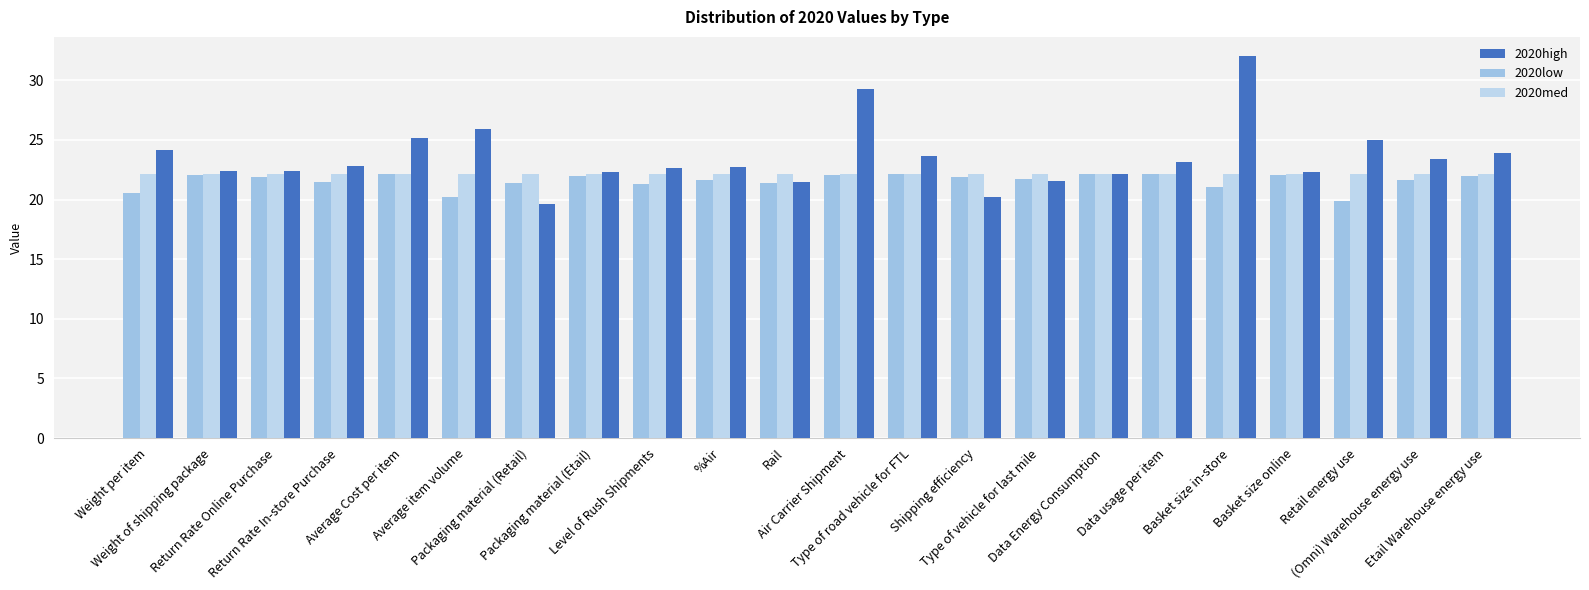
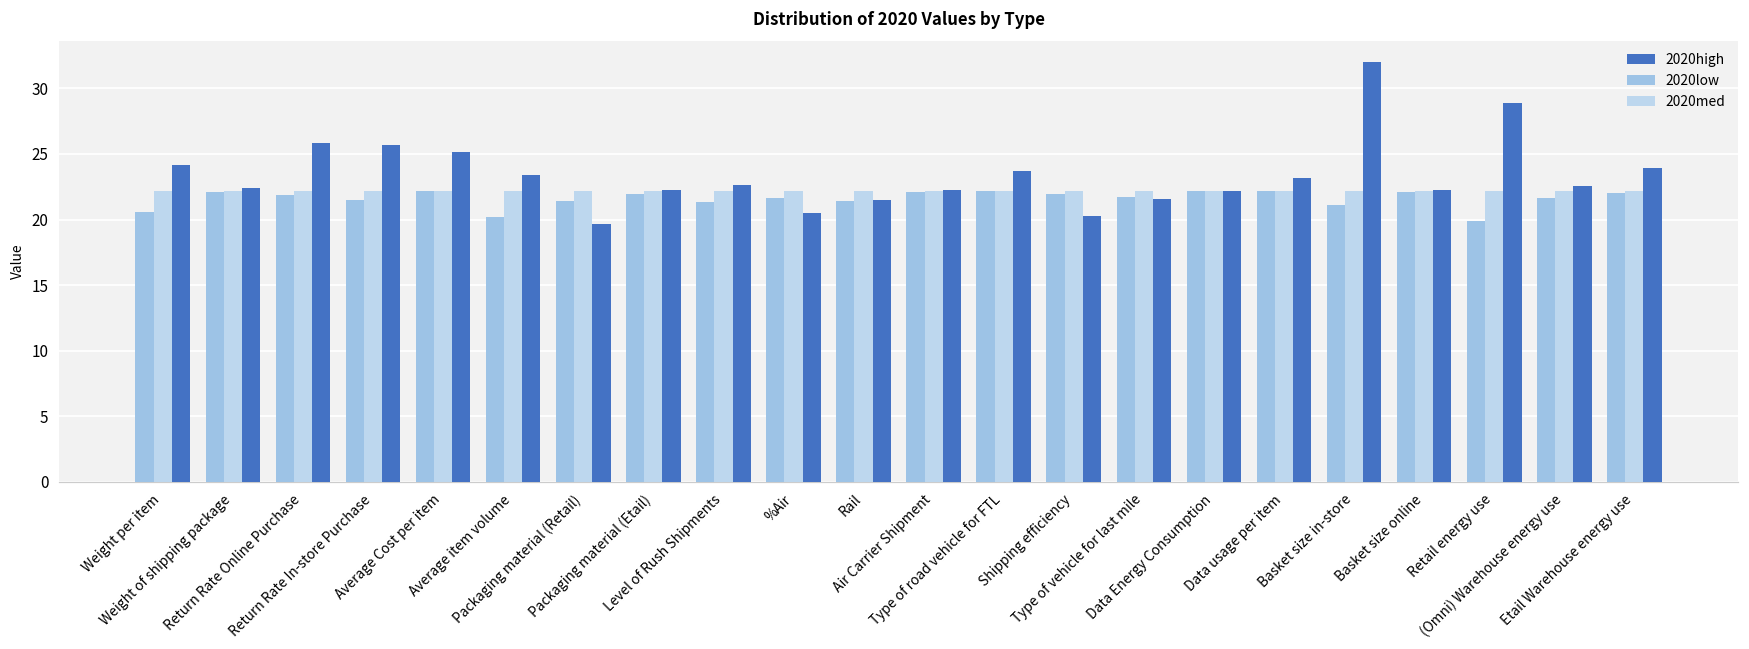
2020high, Return Rate Online Purchase: 22.4 -> 25.8
2020high, Return Rate In-store Purchase: 22.8 -> 25.6
2020high, Average item volume: 25.9 -> 23.4
2020high, %Air: 22.7 -> 20.5
2020high, Air Carrier Shipment: 29.3 -> 22.3
2020high, Retail energy use: 25.0 -> 28.9
2020high, (Omni) Warehouse energy use: 23.4 -> 22.6
